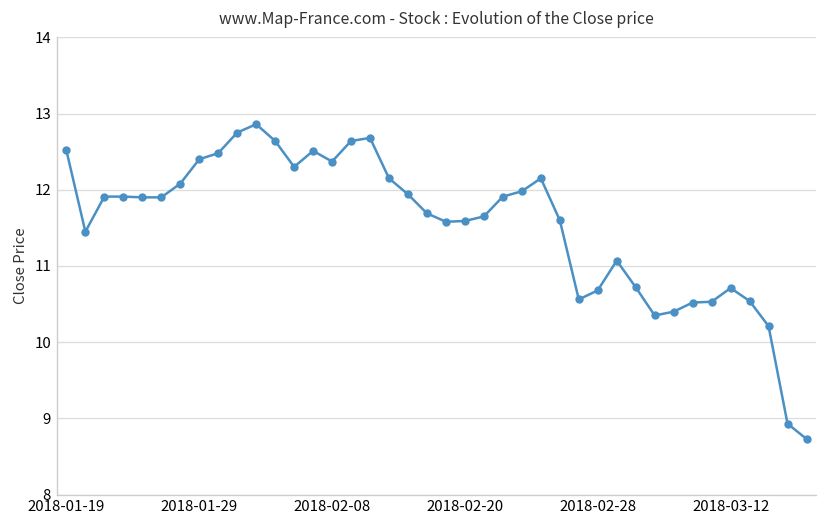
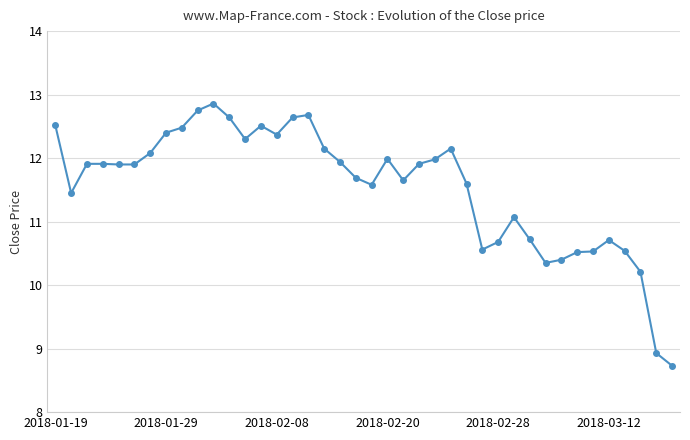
2018-02-20: 11.6 -> 12.0
